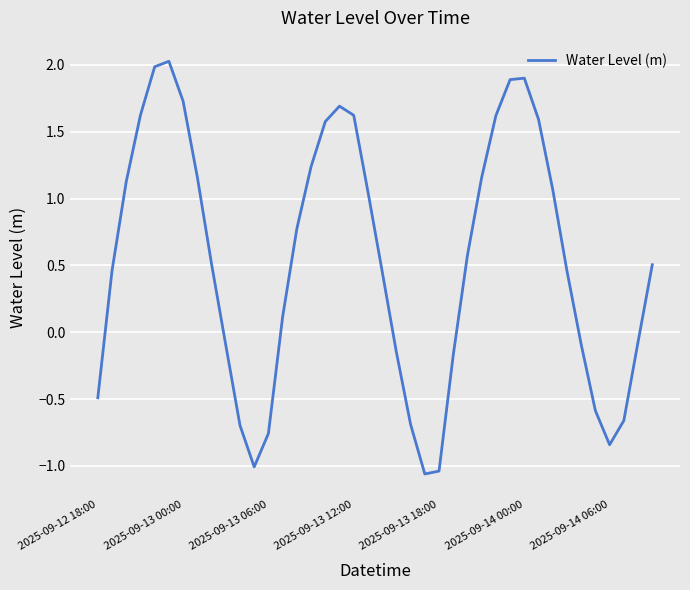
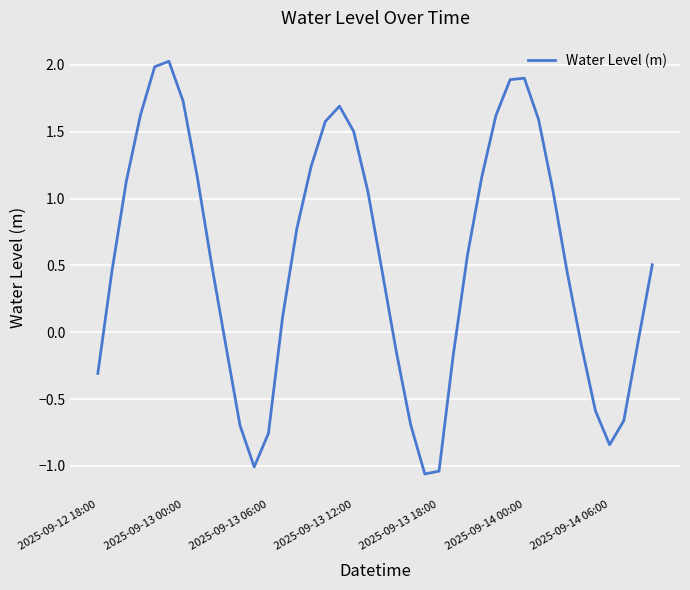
2025-09-12 18:00: -0.49 -> -0.31
2025-09-13 12:00: 1.62 -> 1.50
